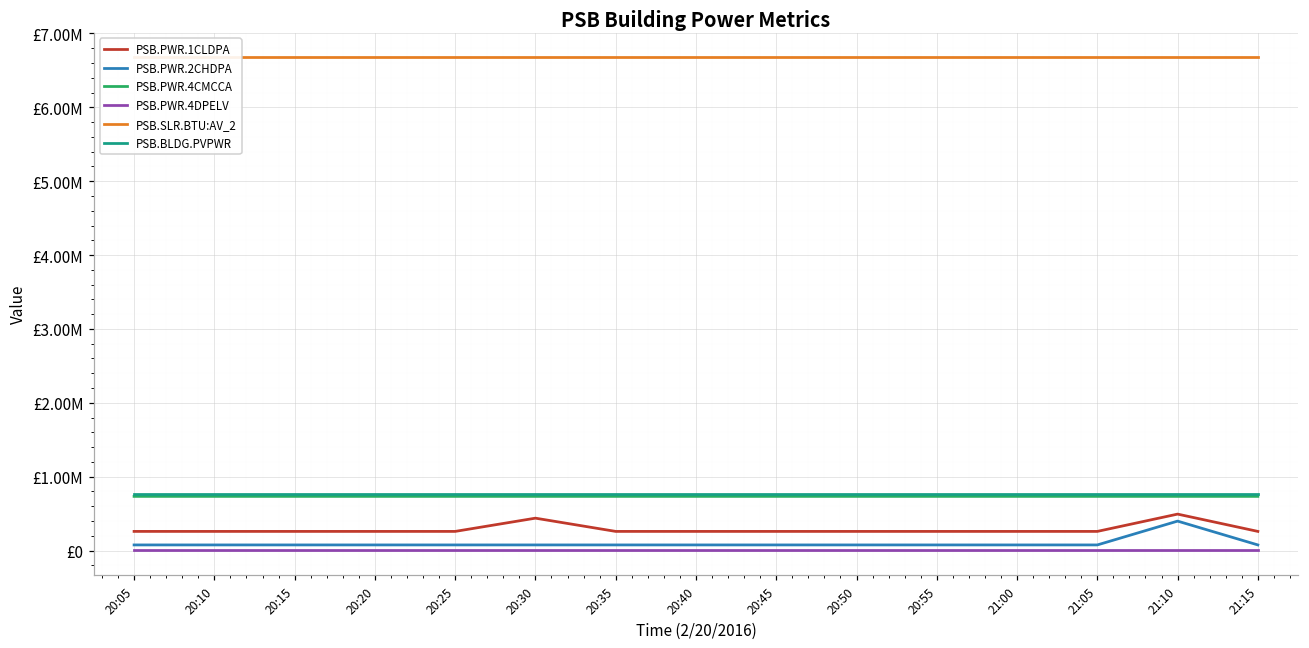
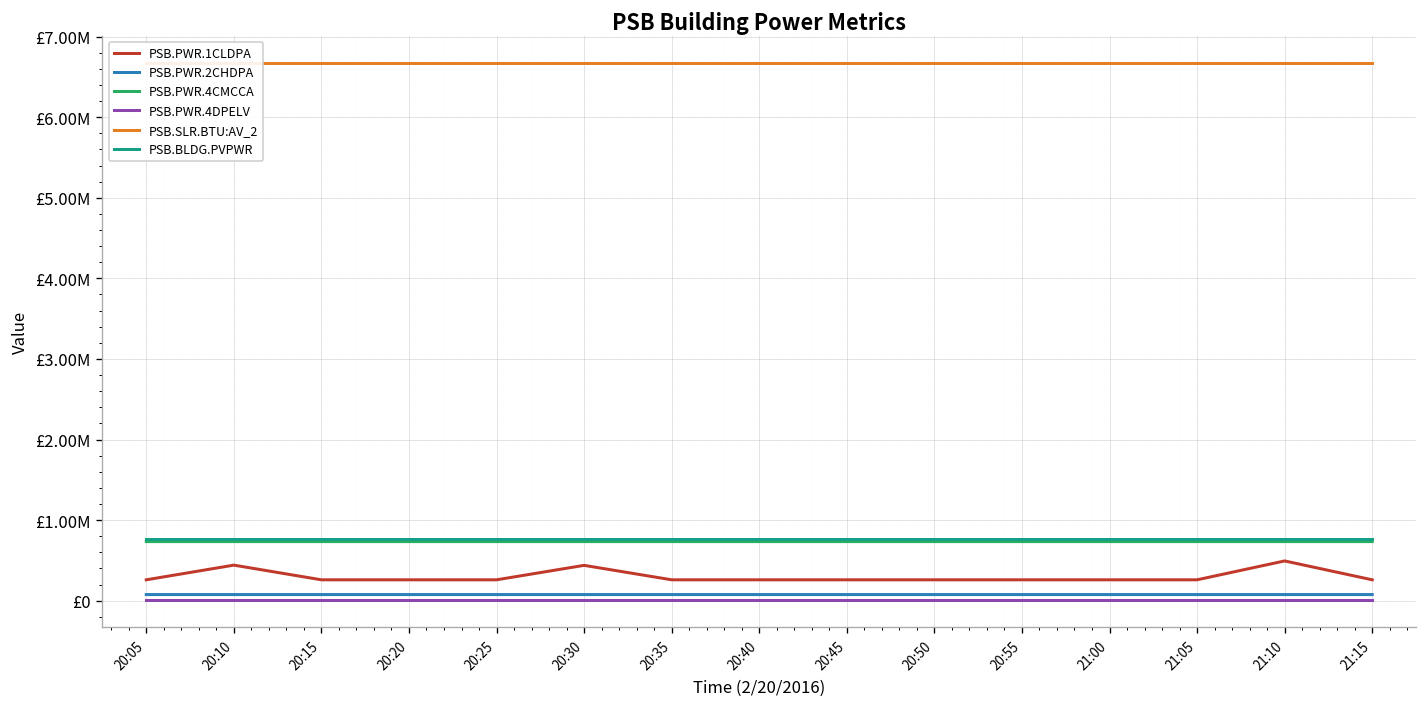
PSB.PWR.1CLDPA, 20:10: £300000 -> £400000
PSB.PWR.2CHDPA, 21:10: £400000 -> £100000
